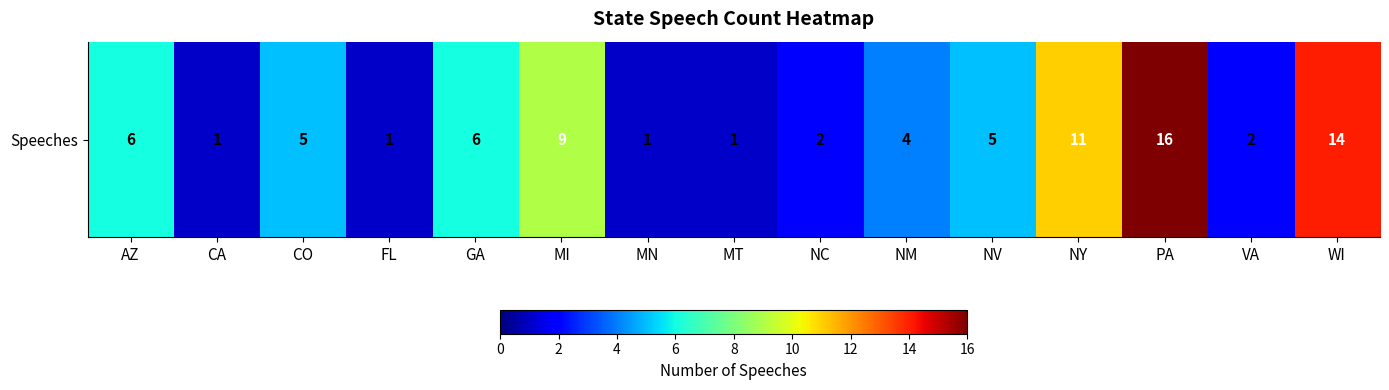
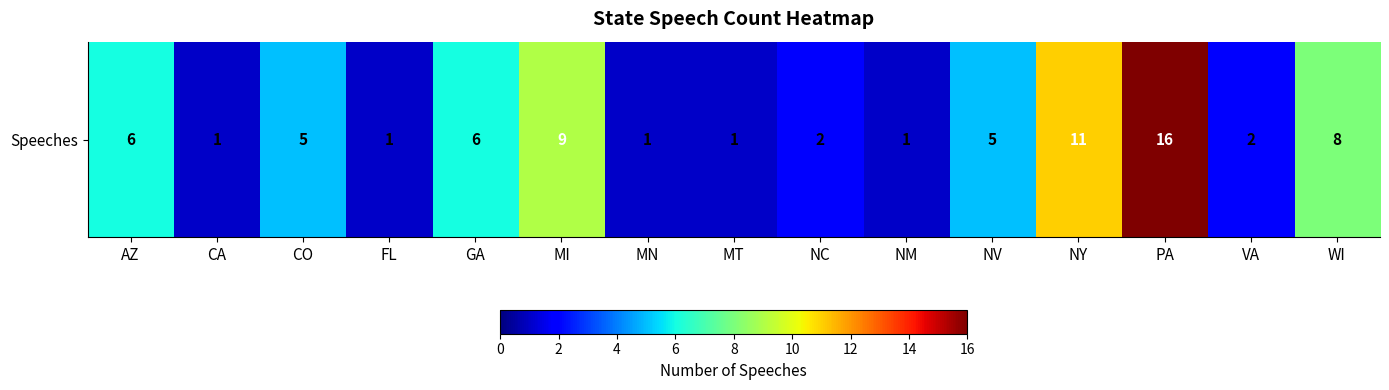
Speeches, NM: 4 -> 1
Speeches, WI: 14 -> 8
